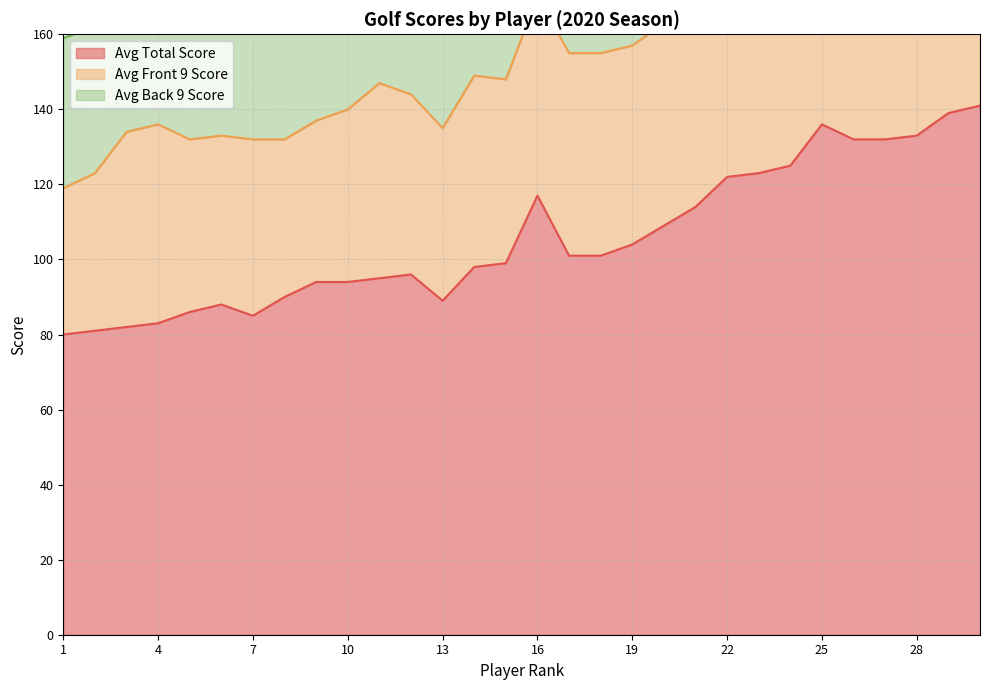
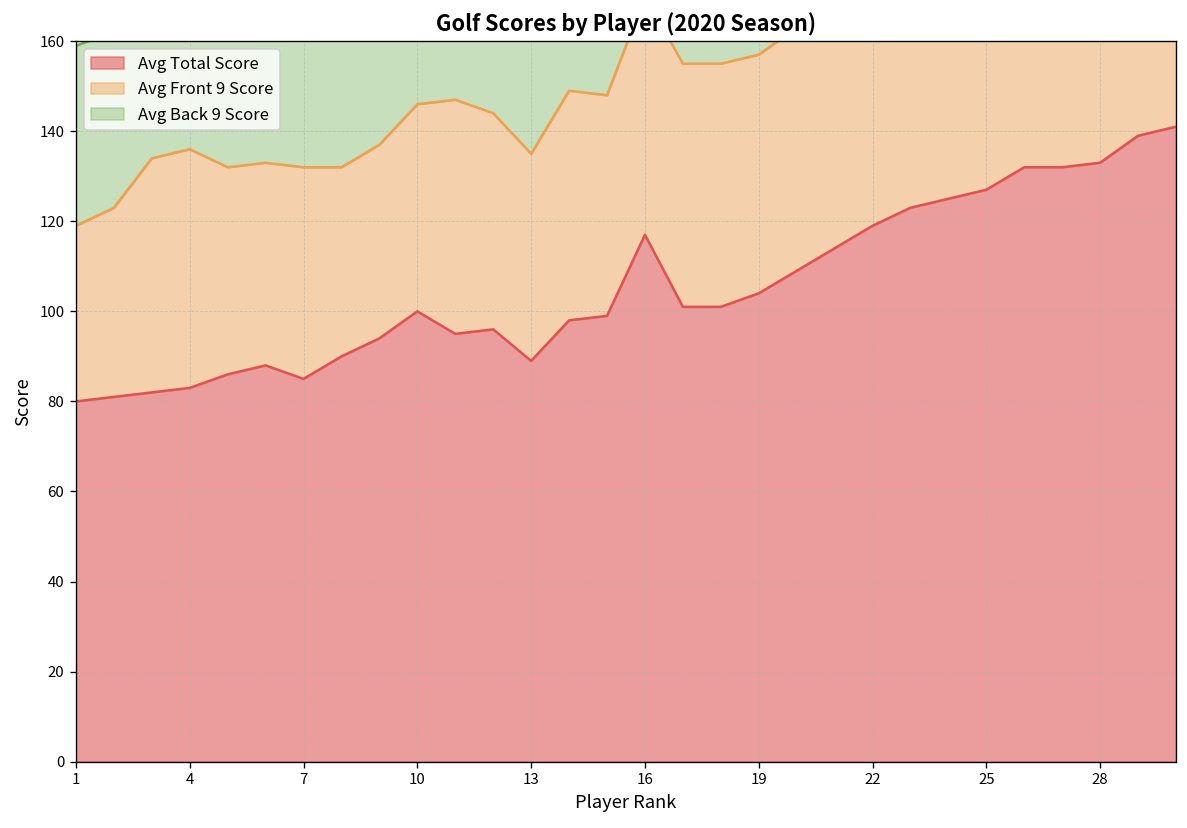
Avg Total Score, 10: 94 -> 100
Avg Total Score, 22: 122 -> 119
Avg Total Score, 25: 136 -> 127
